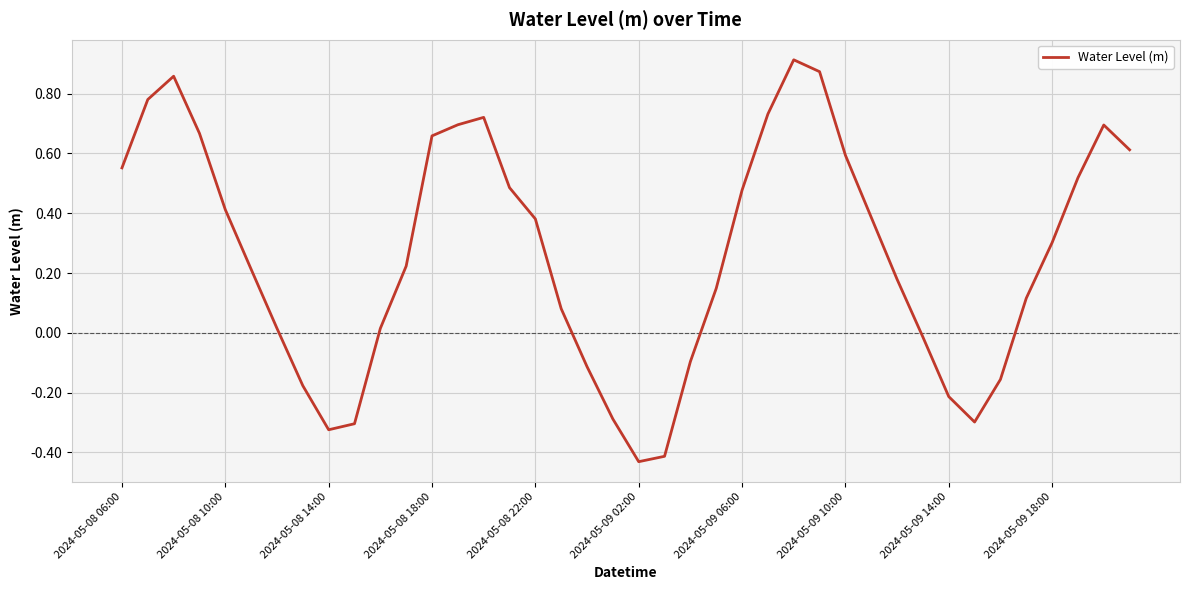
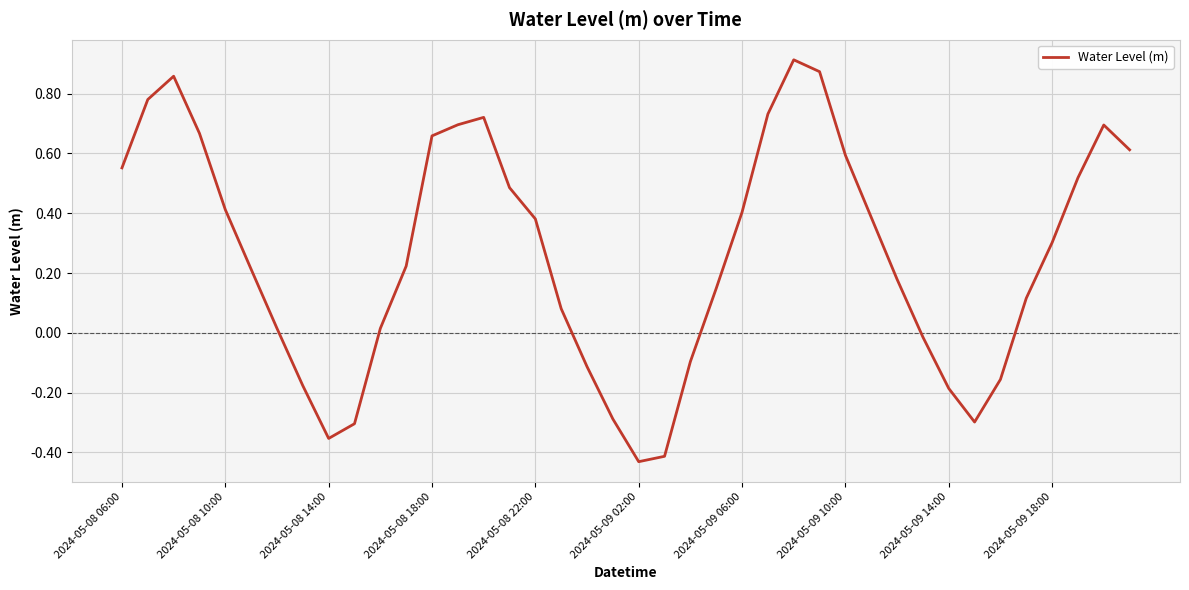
2024-05-08 14:00: -0.32 -> -0.35
2024-05-09 06:00: 0.48 -> 0.40
2024-05-09 14:00: -0.21 -> -0.19
